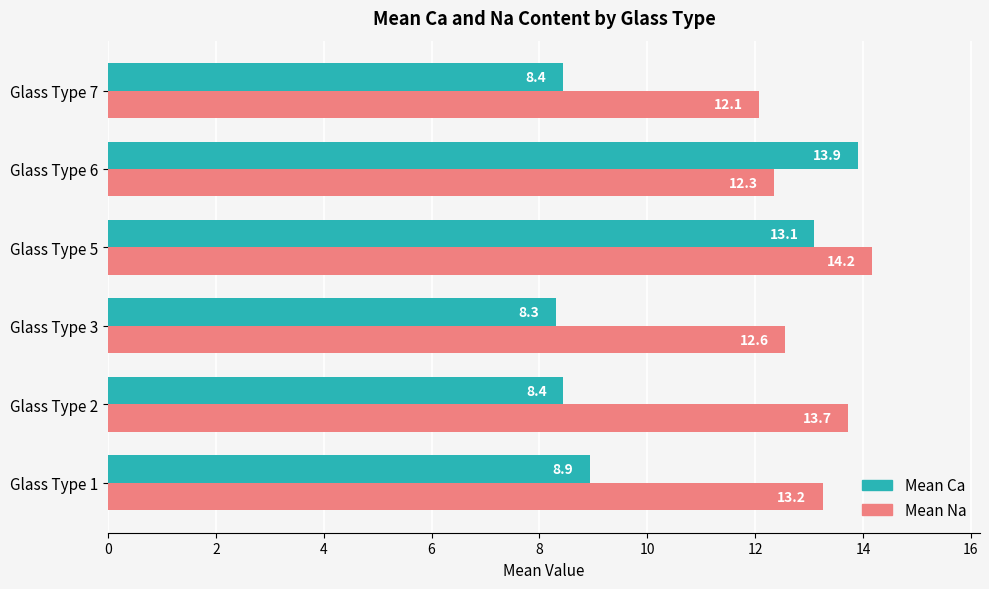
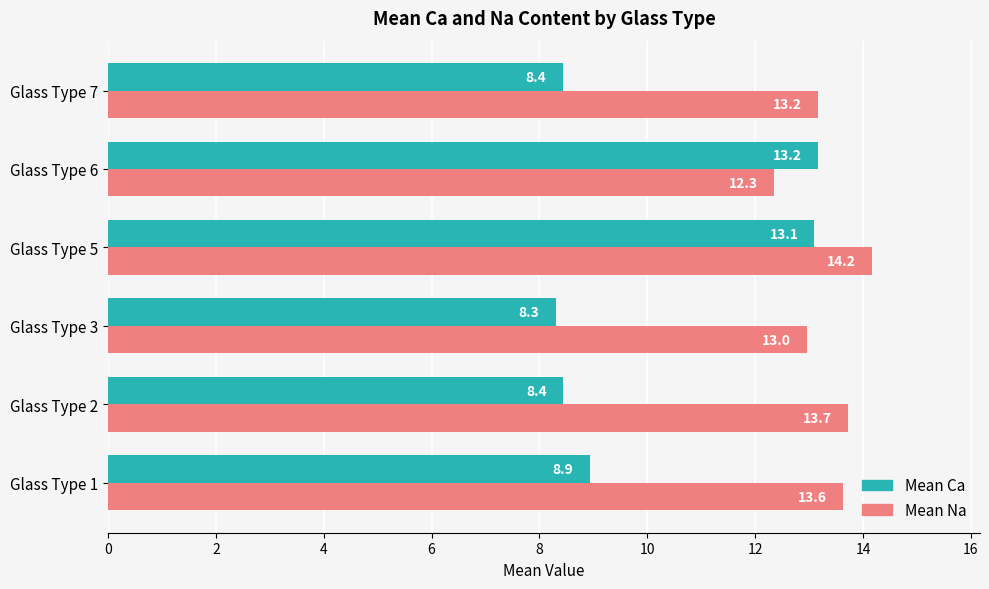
Mean Na, Glass Type 7: 12.1 -> 13.2
Mean Ca, Glass Type 6: 13.9 -> 13.2
Mean Na, Glass Type 3: 12.6 -> 13.0
Mean Na, Glass Type 1: 13.2 -> 13.6
